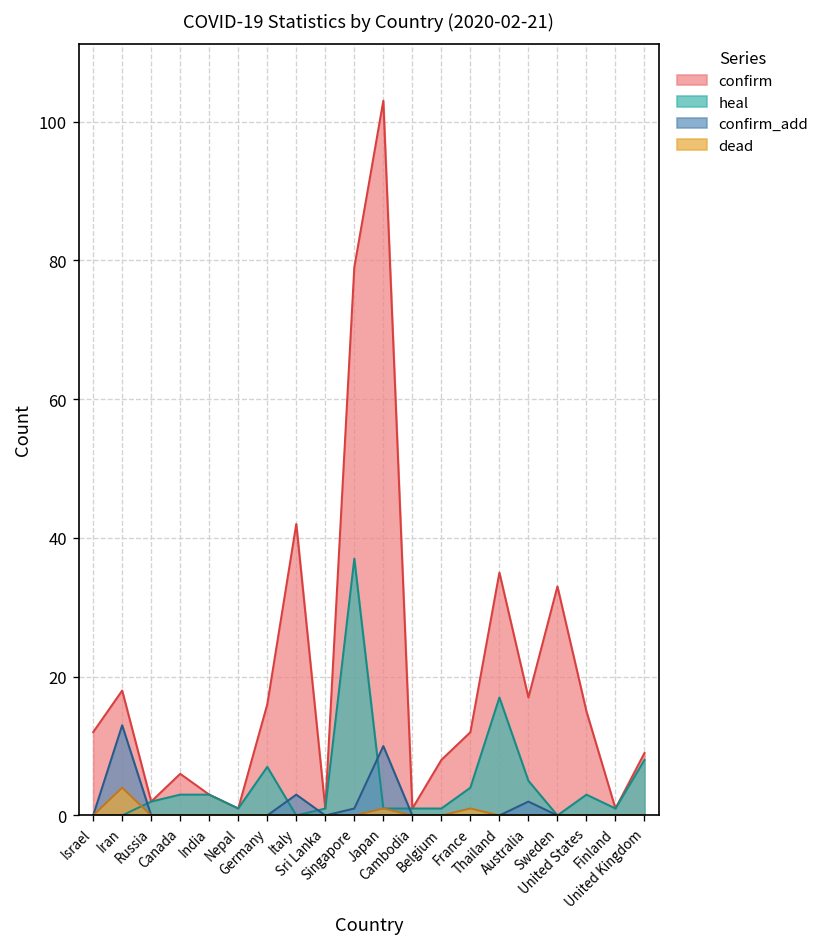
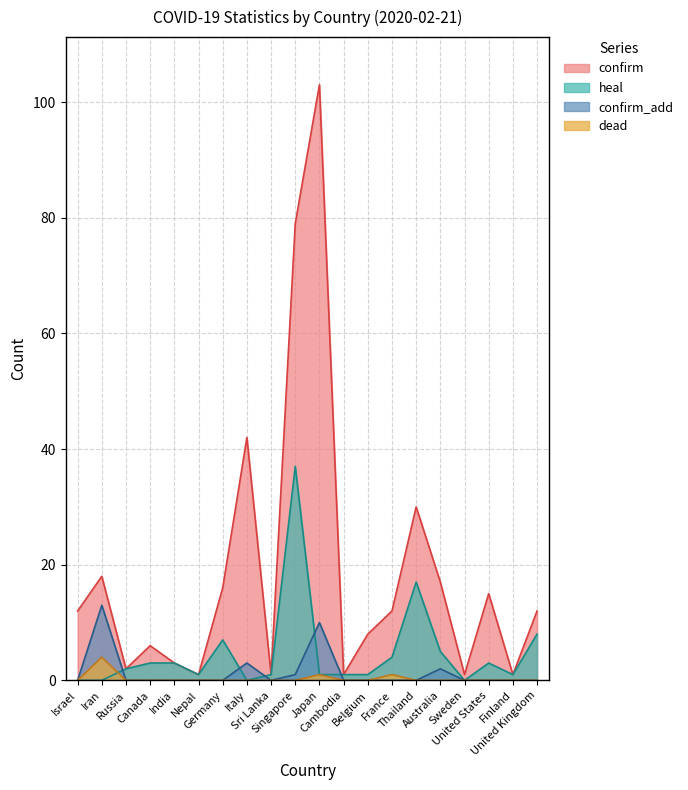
confirm, Thailand: 35 -> 30
confirm, Sweden: 33 -> 1
confirm, United Kingdom: 9 -> 12
